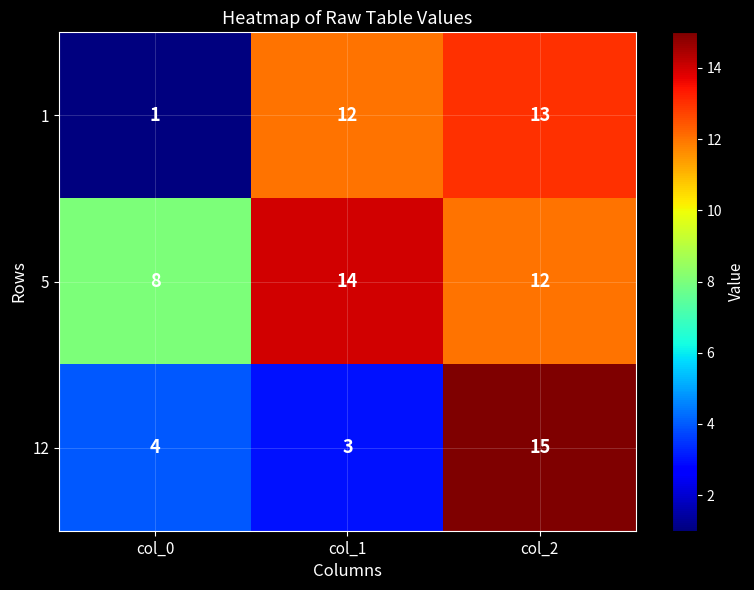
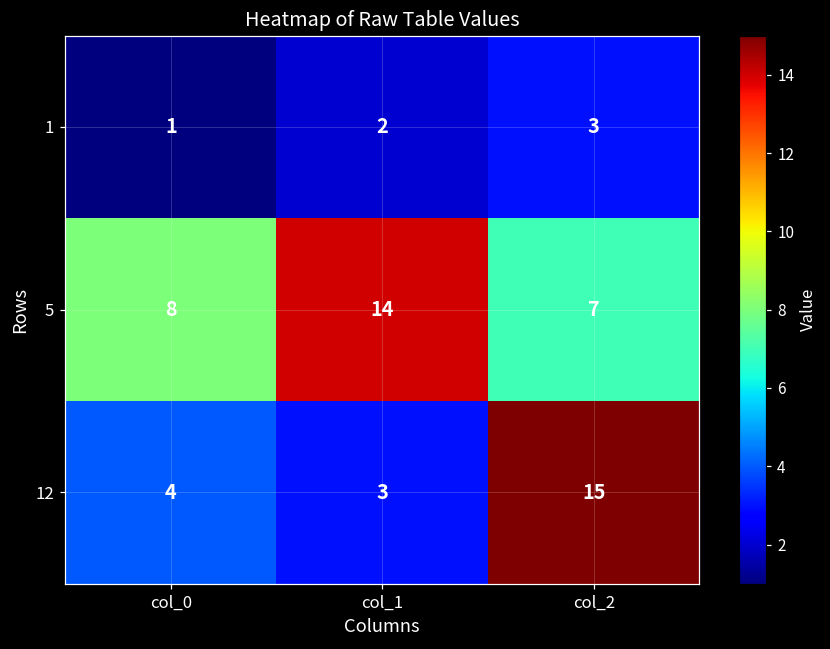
1, col_1: 12 -> 2
1, col_2: 13 -> 3
5, col_2: 12 -> 7
